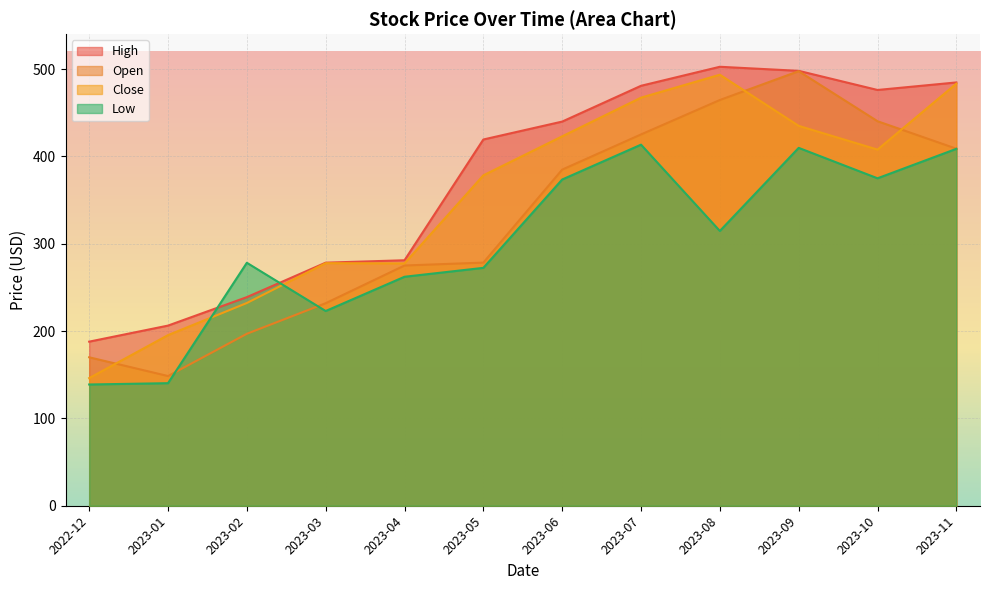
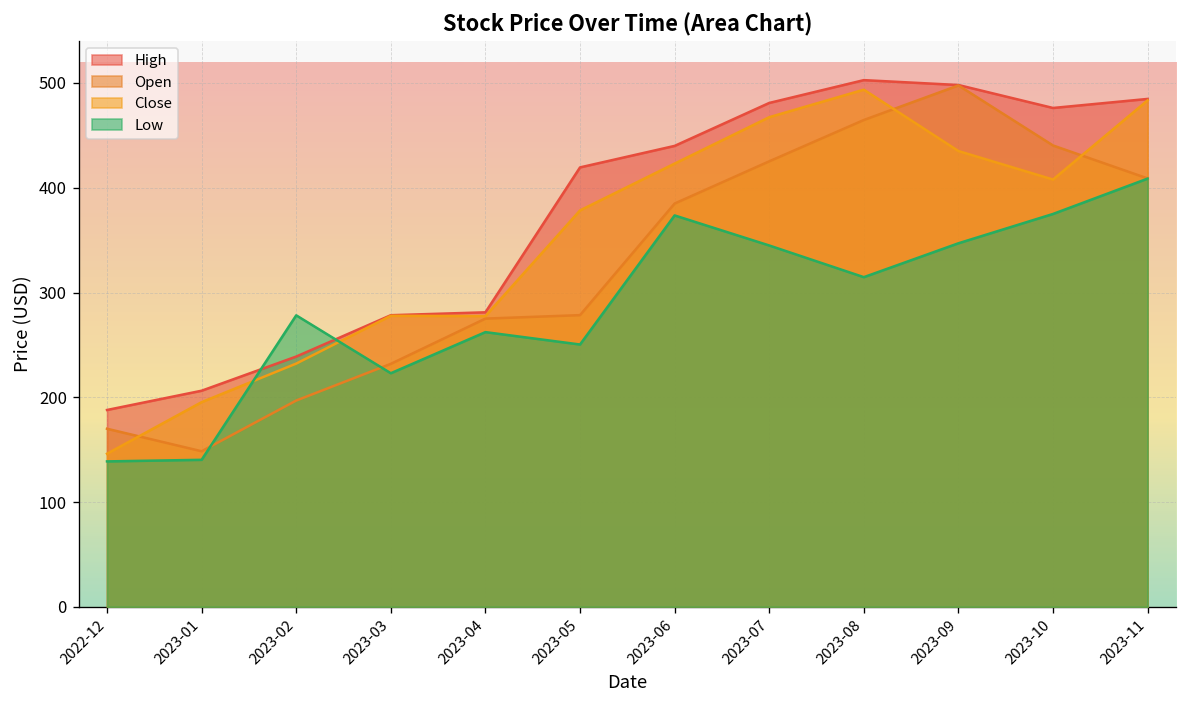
Low, 2023-05: 270 -> 250
Low, 2023-07: 410 -> 340
Low, 2023-09: 410 -> 350
